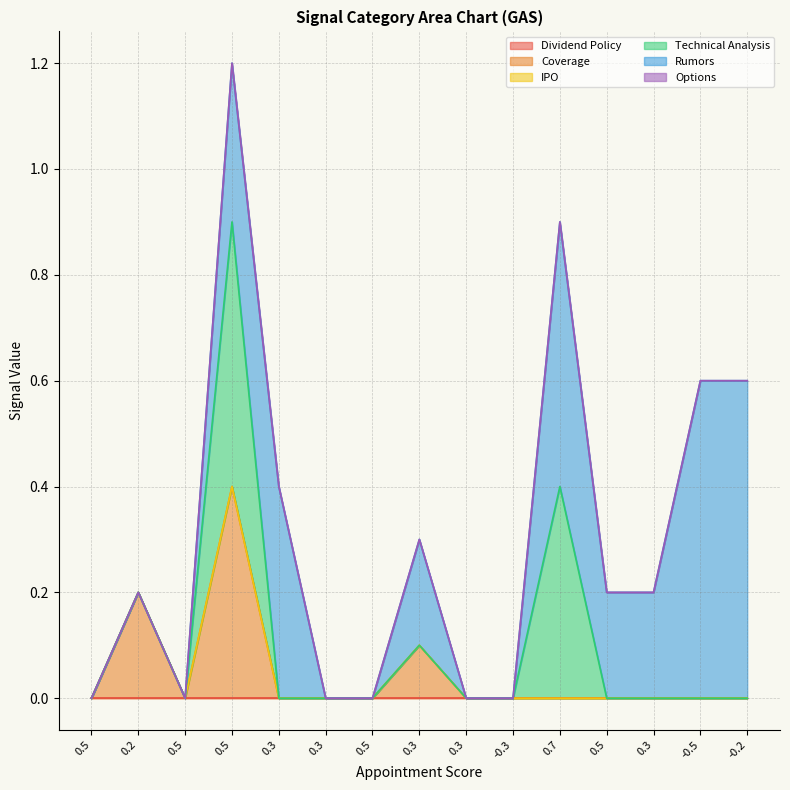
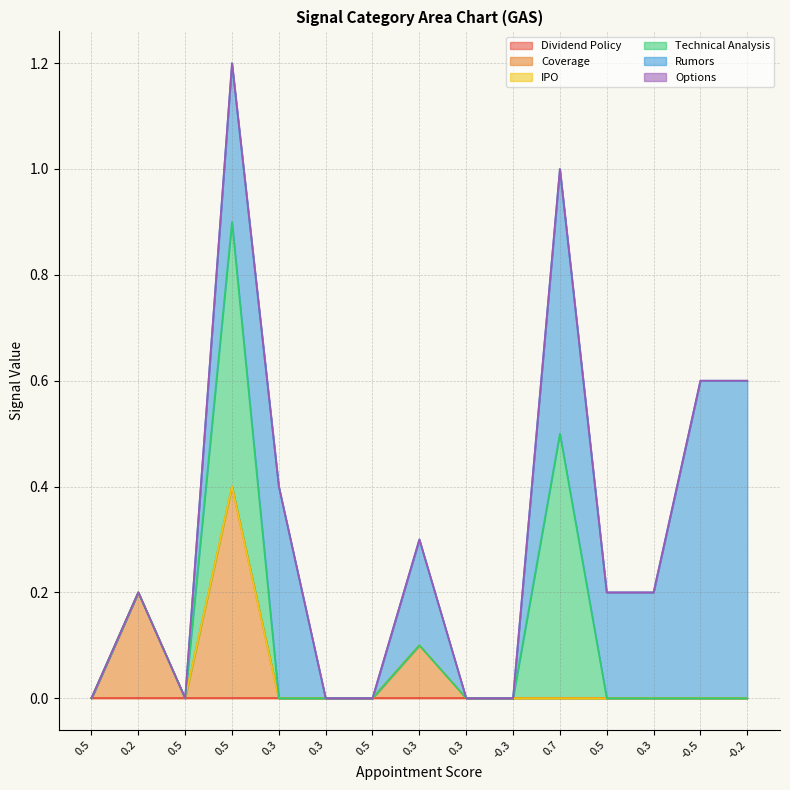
Technical Analysis, 0.7: 0.4 -> 0.5
